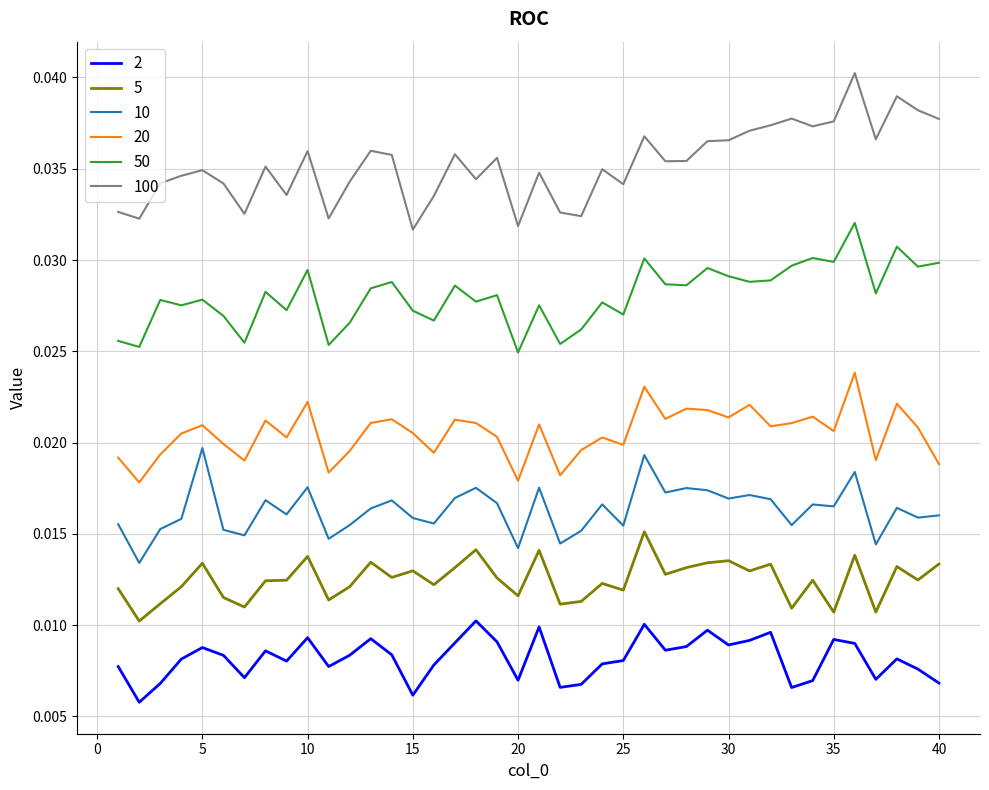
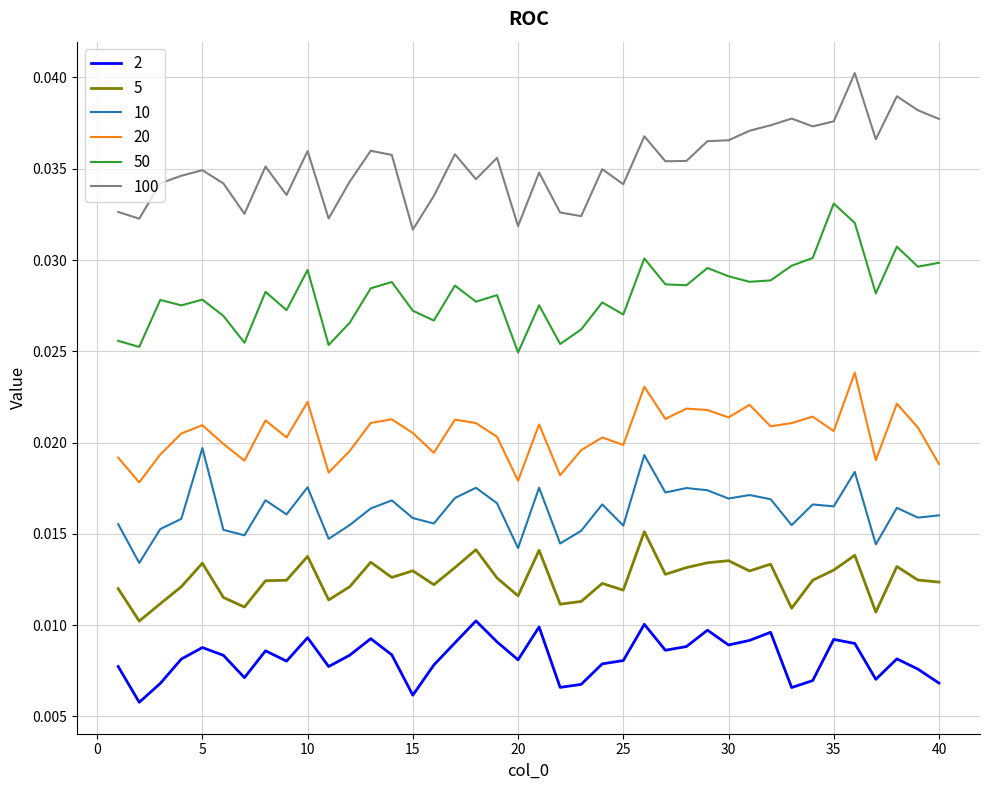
2, 20: 0.0070 -> 0.0081
5, 35: 0.0107 -> 0.0130
50, 35: 0.0299 -> 0.0331
5, 40: 0.0134 -> 0.0124
